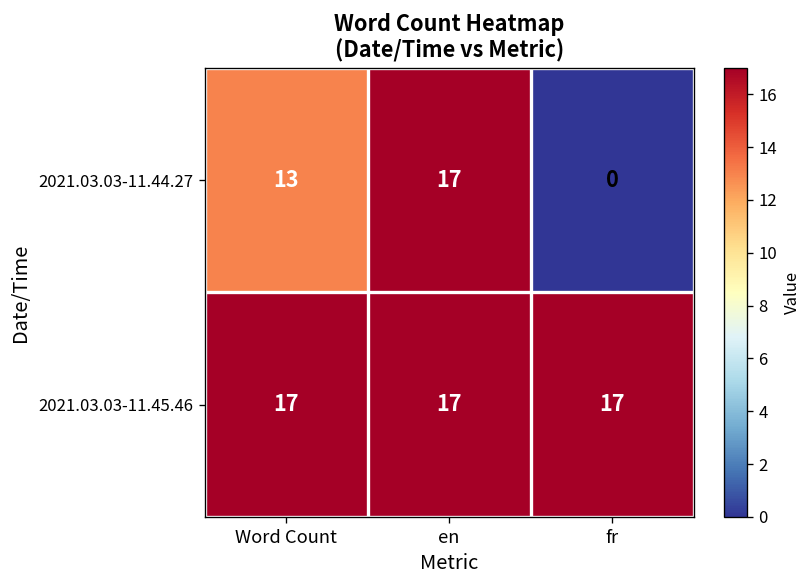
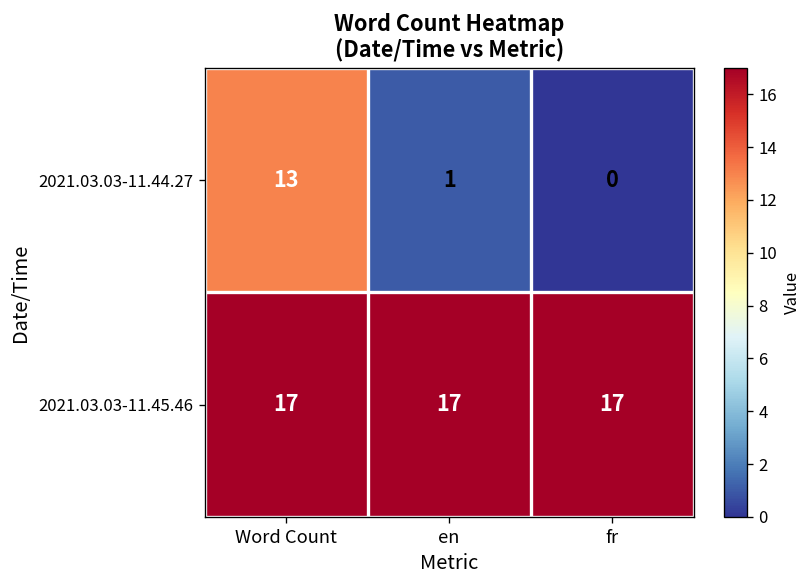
2021.03.03-11.44.27, en: 17 -> 1
